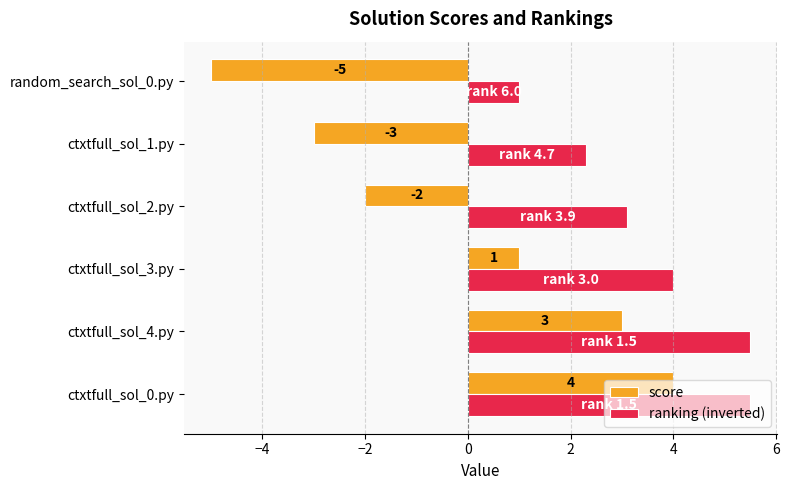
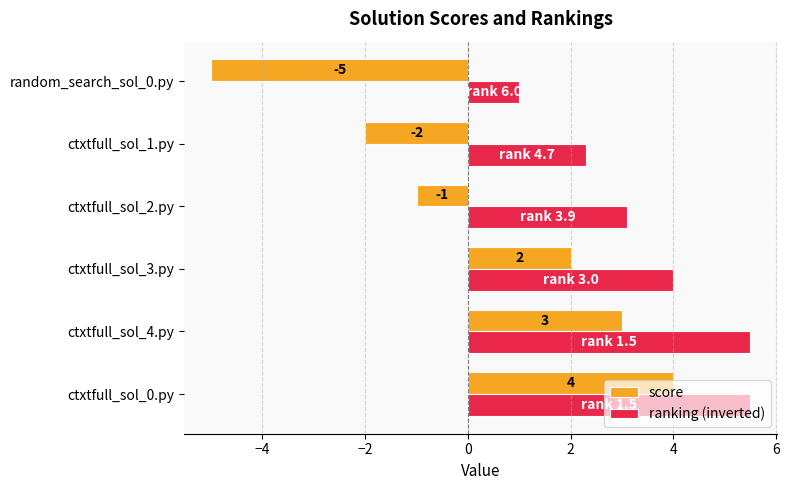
score, ctxtfull_sol_1.py: -3 -> -2
score, ctxtfull_sol_2.py: -2 -> -1
score, ctxtfull_sol_3.py: 1 -> 2
